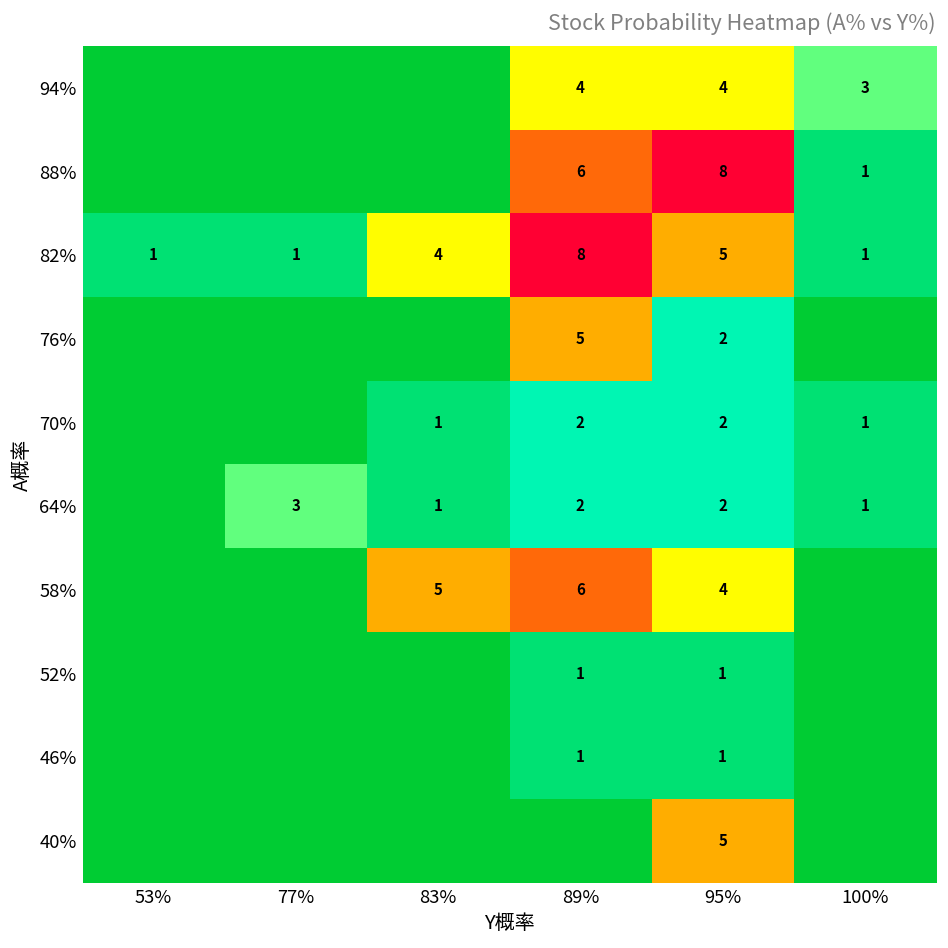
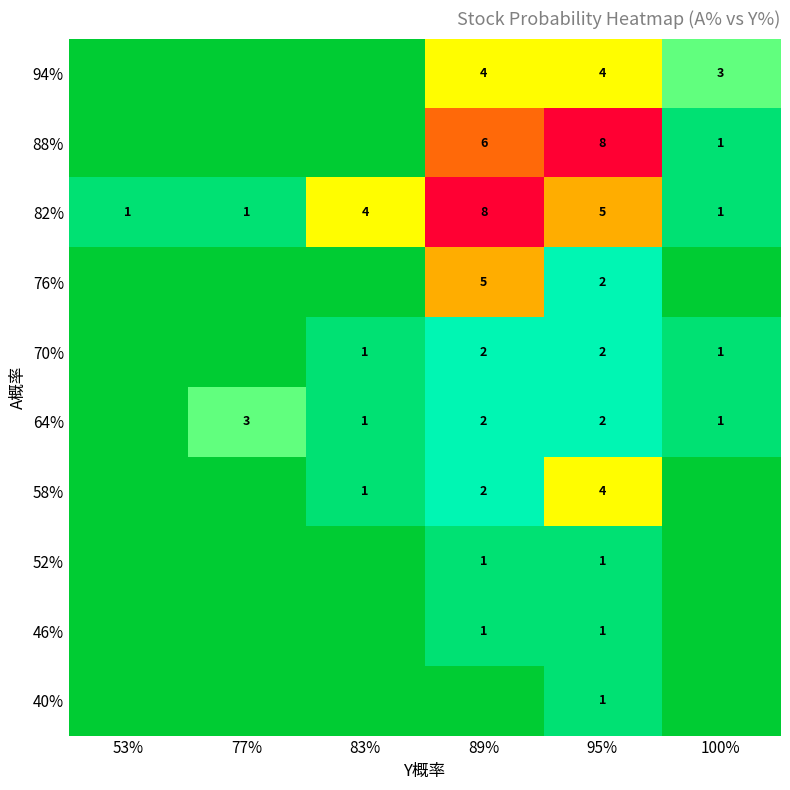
58%, 83%: 5 -> 1
58%, 89%: 6 -> 2
40%, 95%: 5 -> 1
